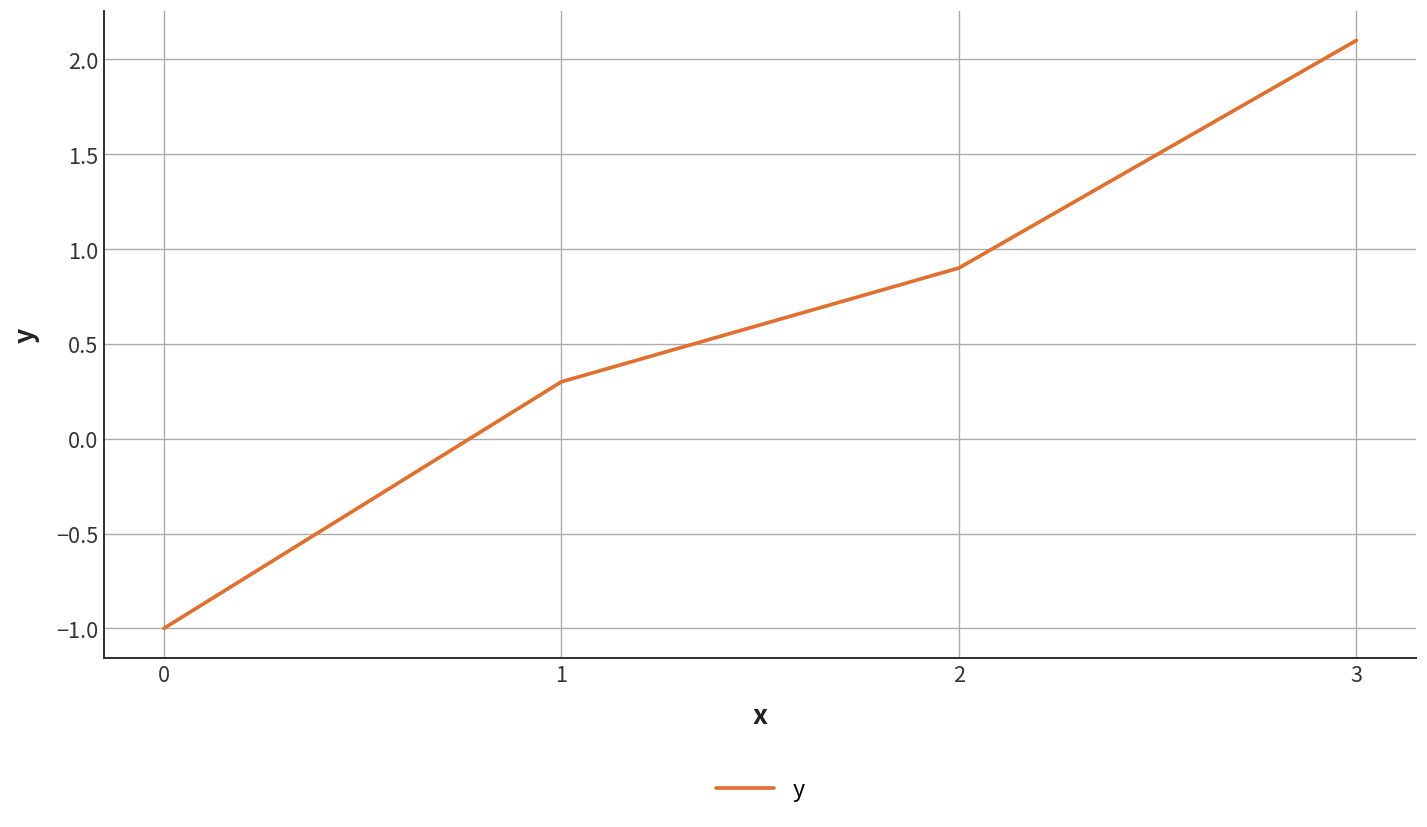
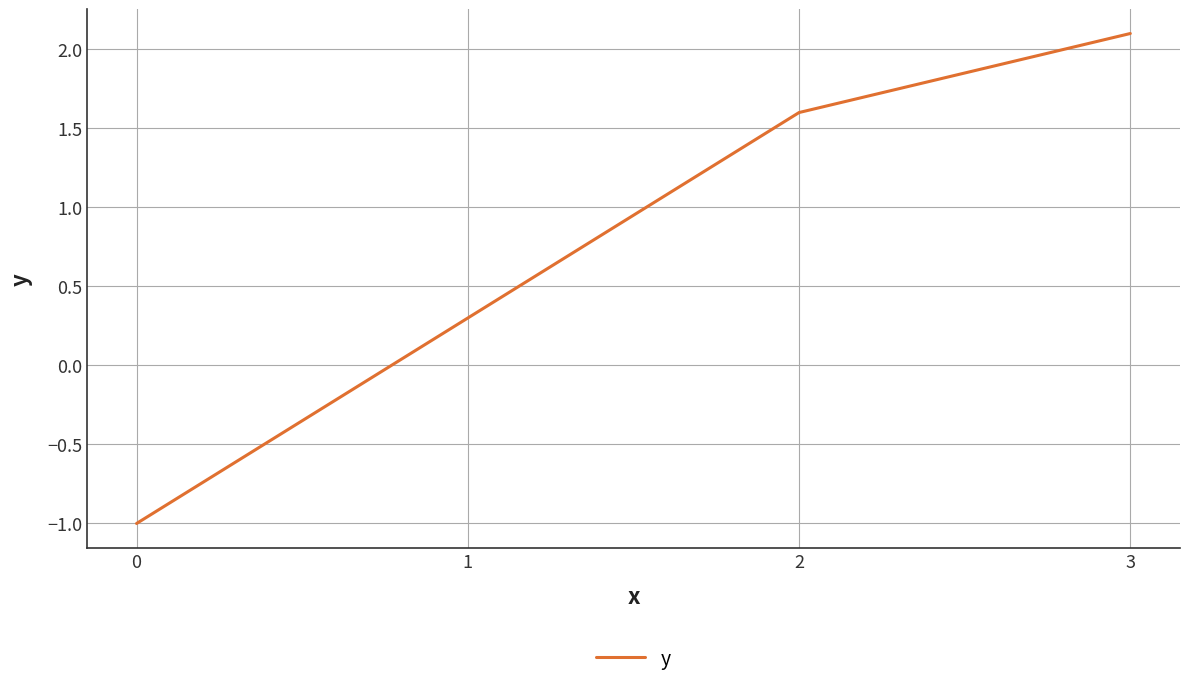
2: 0.9 -> 1.6
